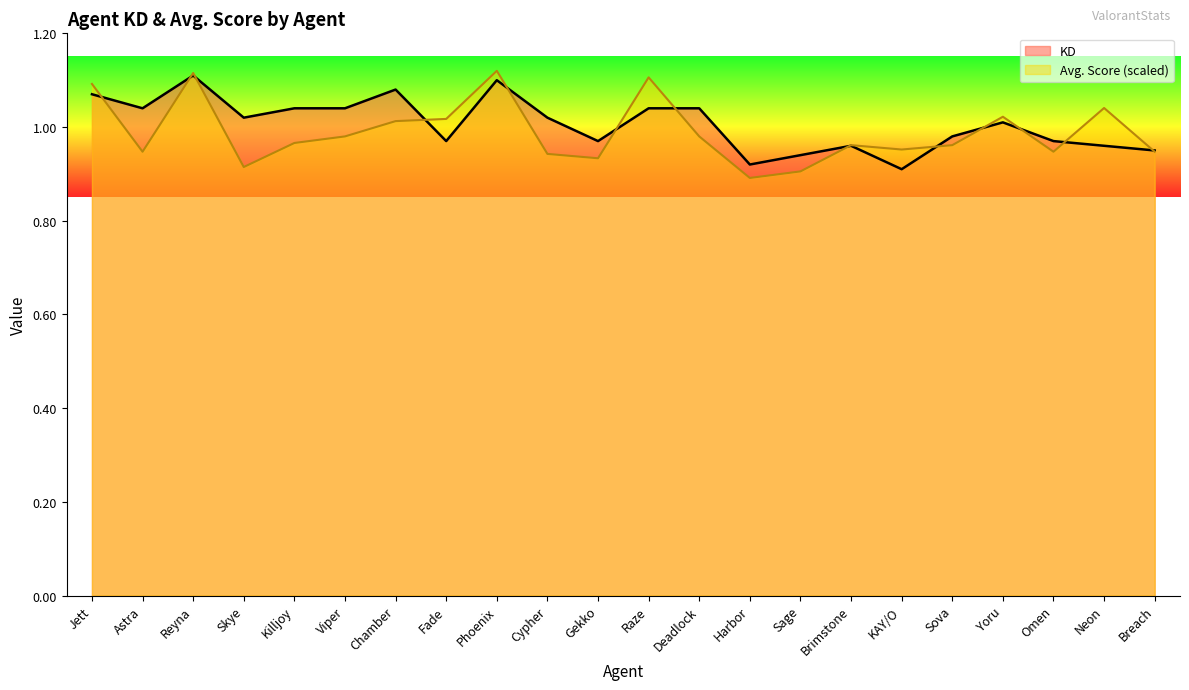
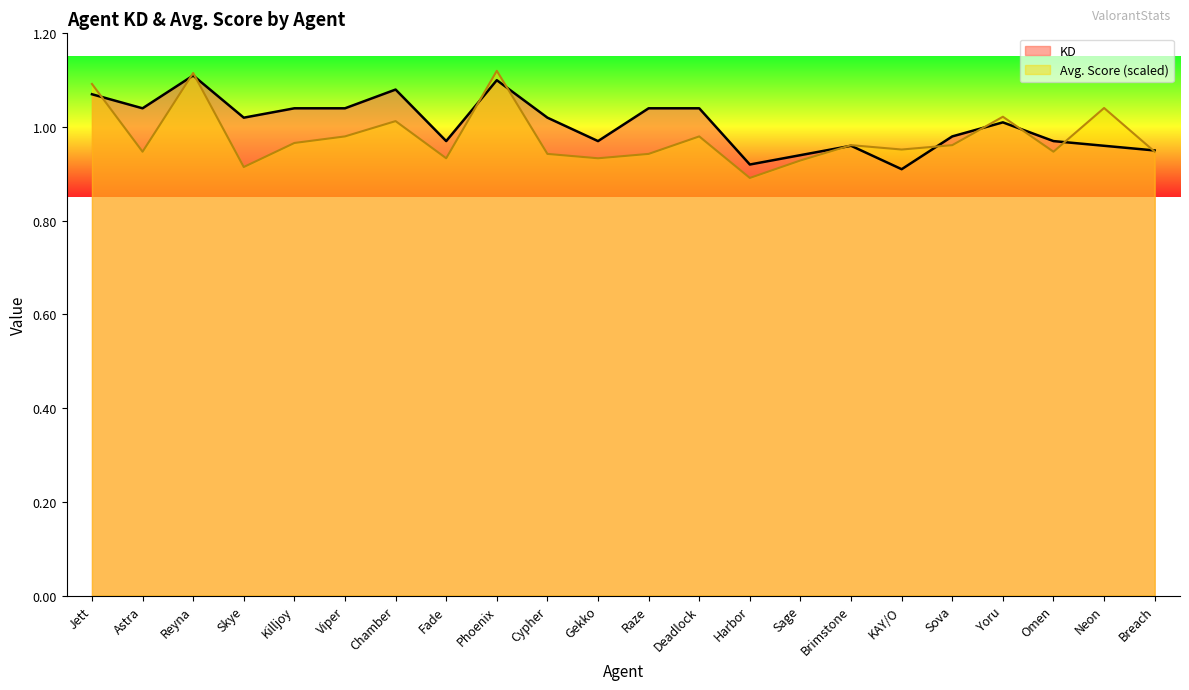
Avg. Score (scaled), Fade: 1.02 -> 0.93
Avg. Score (scaled), Raze: 1.11 -> 0.94
Avg. Score (scaled), Sage: 0.91 -> 0.93
